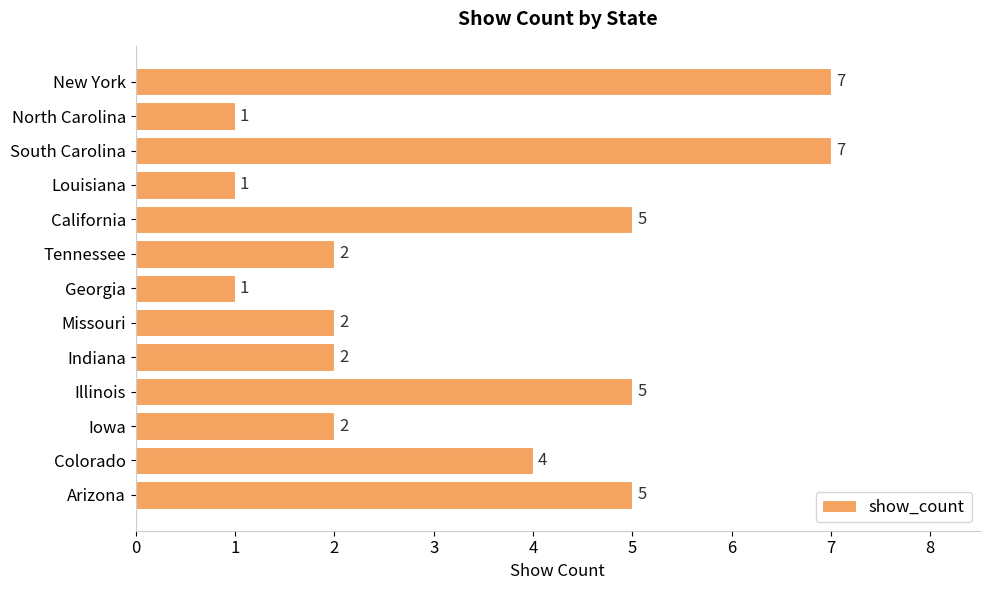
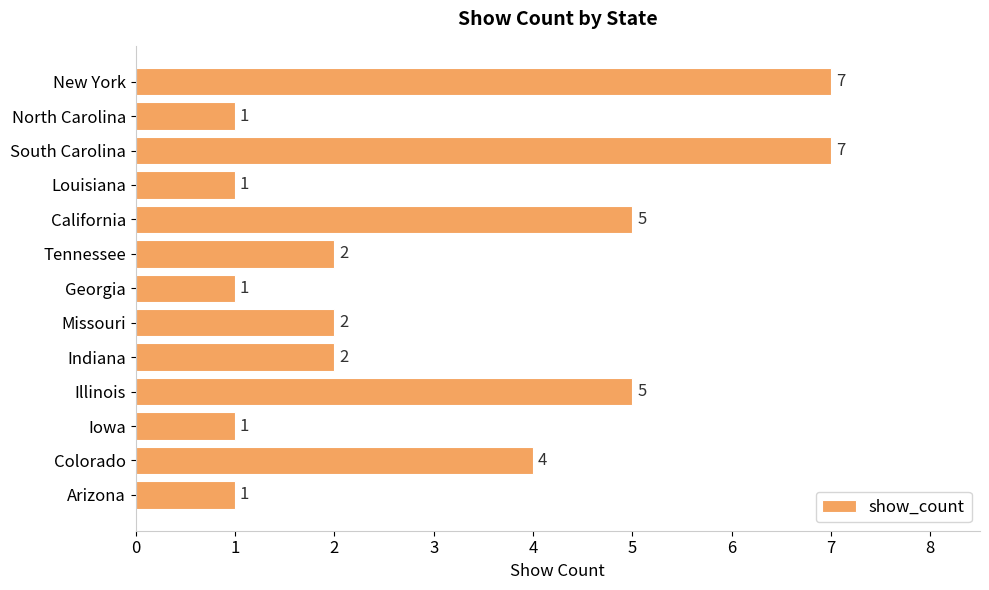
Iowa: 2 -> 1
Arizona: 5 -> 1
